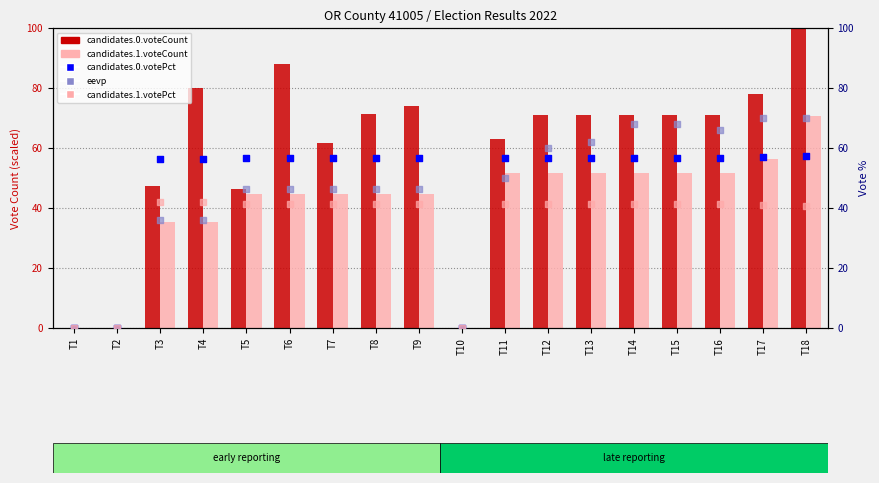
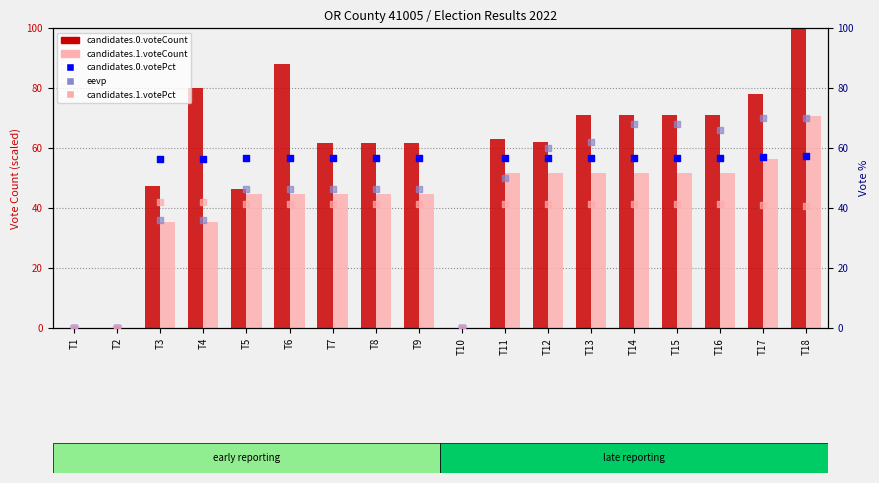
candidates.0.voteCount, T8: 71 -> 62
candidates.0.voteCount, T9: 74 -> 62
candidates.0.voteCount, T12: 71 -> 62
